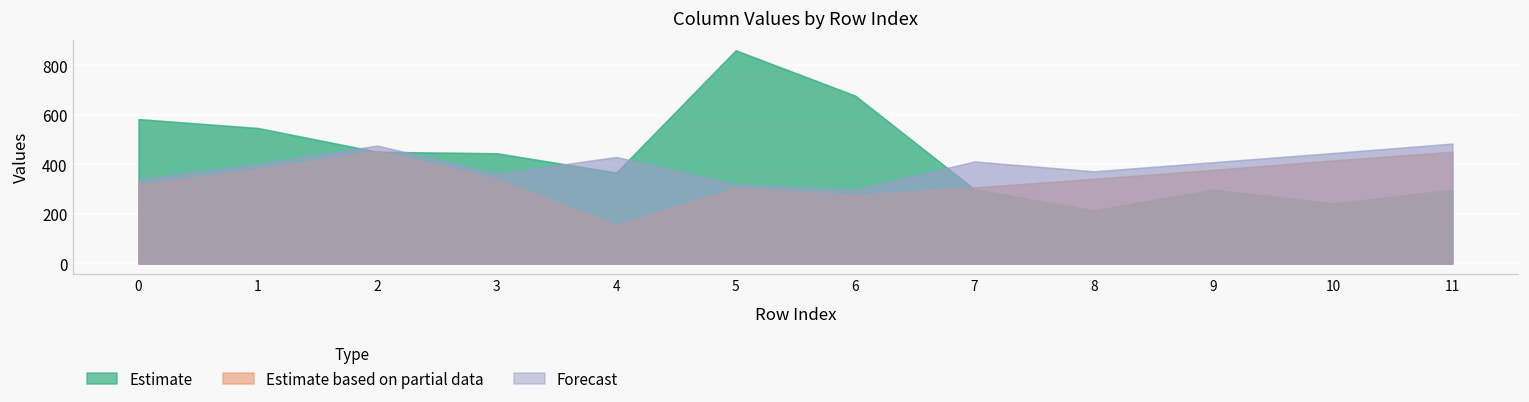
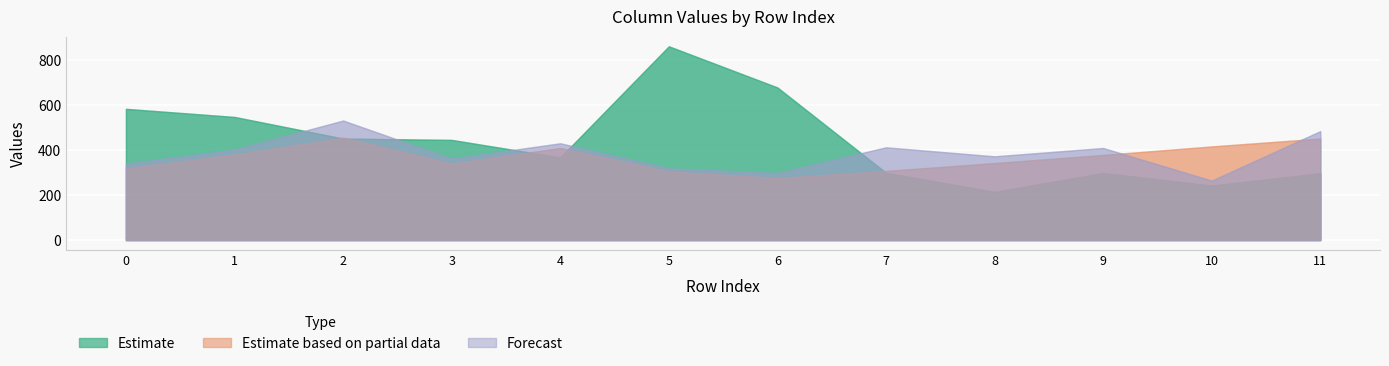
Forecast, 2: 480 -> 530
Estimate based on partial data, 4: 160 -> 410
Forecast, 10: 450 -> 260
